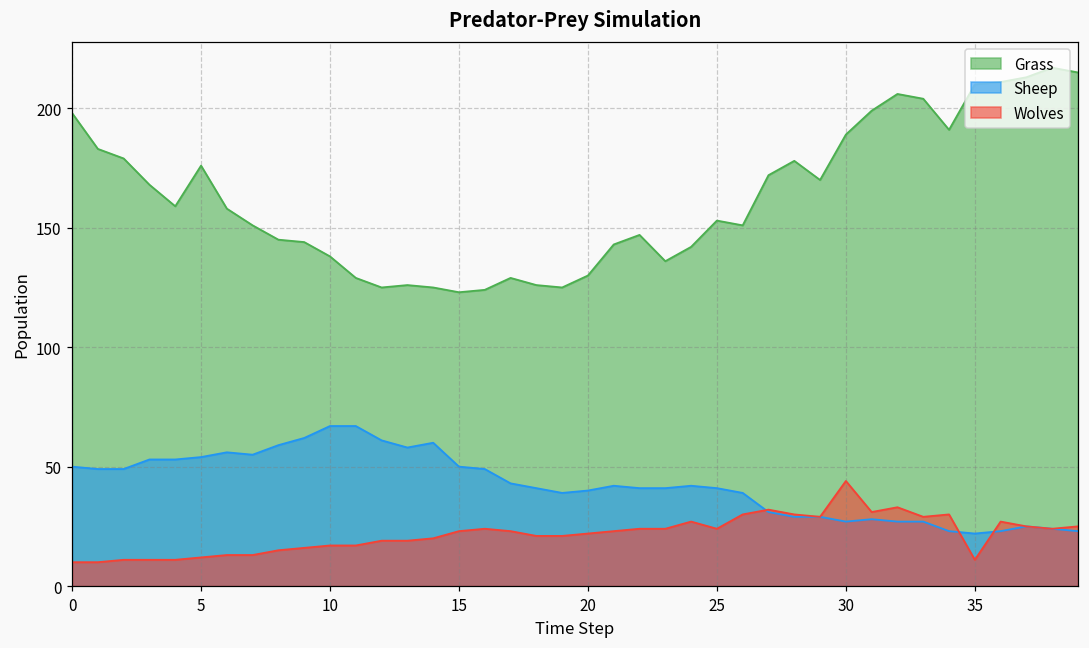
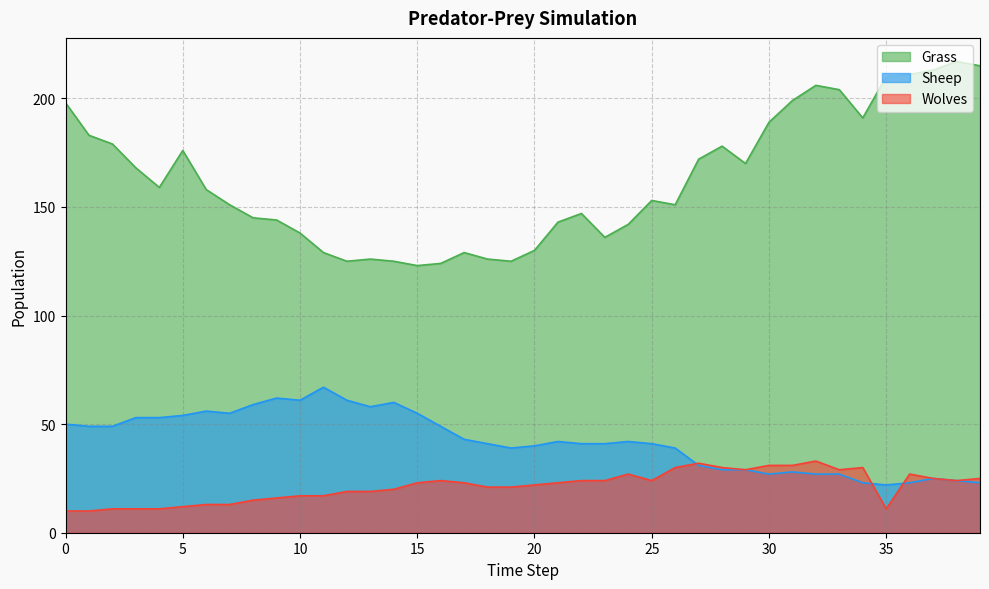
Sheep, 10: 67 -> 61
Sheep, 15: 50 -> 55
Wolves, 30: 44 -> 31
